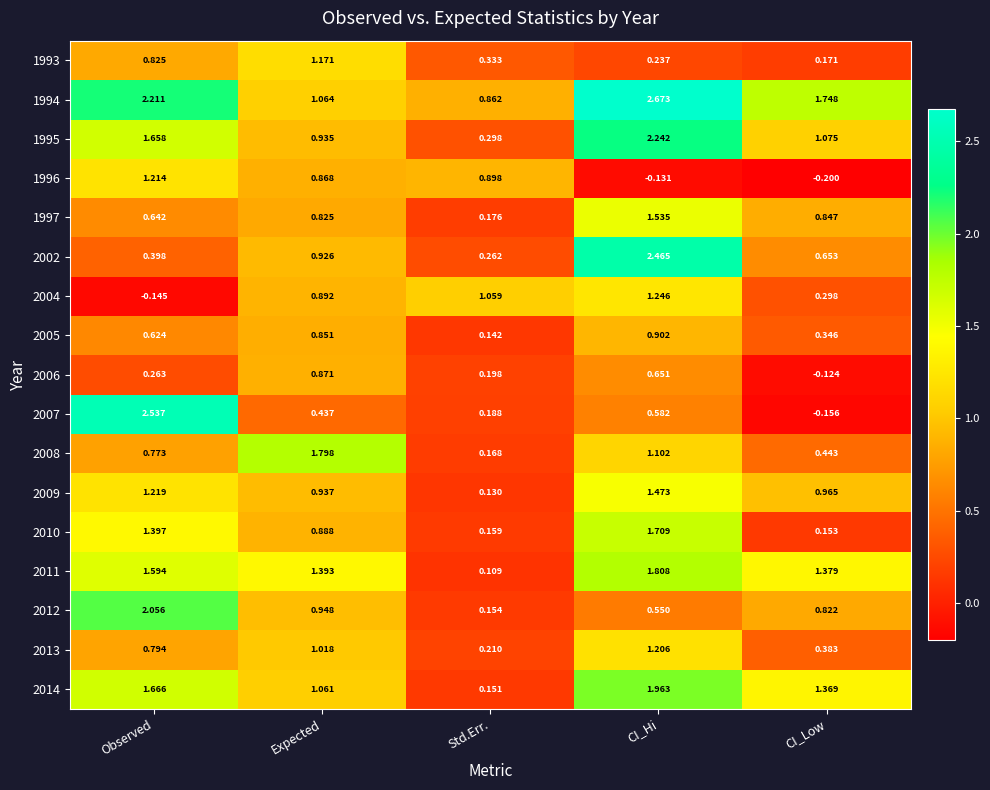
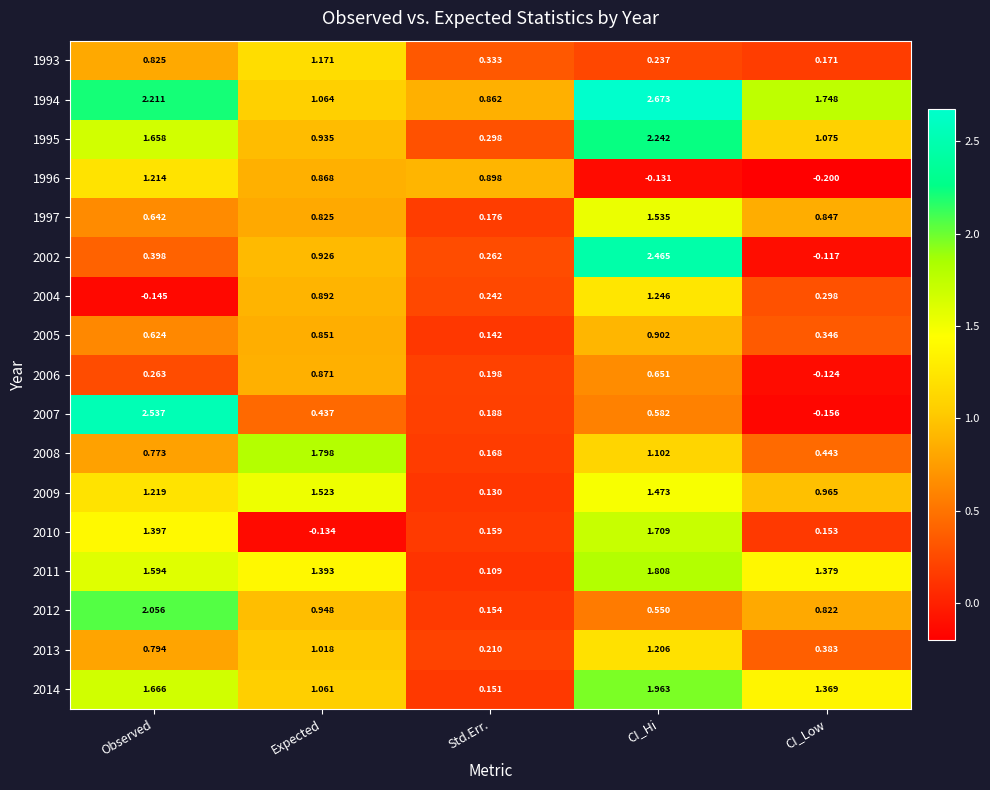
2002, CI_Low: 0.653 -> -0.117
2004, Std.Err.: 1.059 -> 0.242
2009, Expected: 0.937 -> 1.523
2010, Expected: 0.888 -> -0.134
